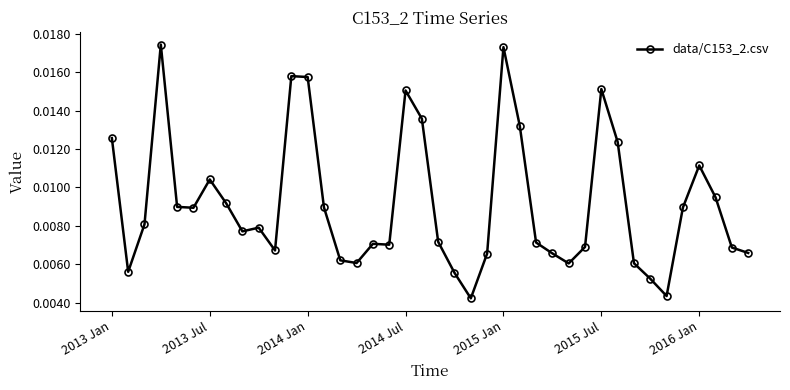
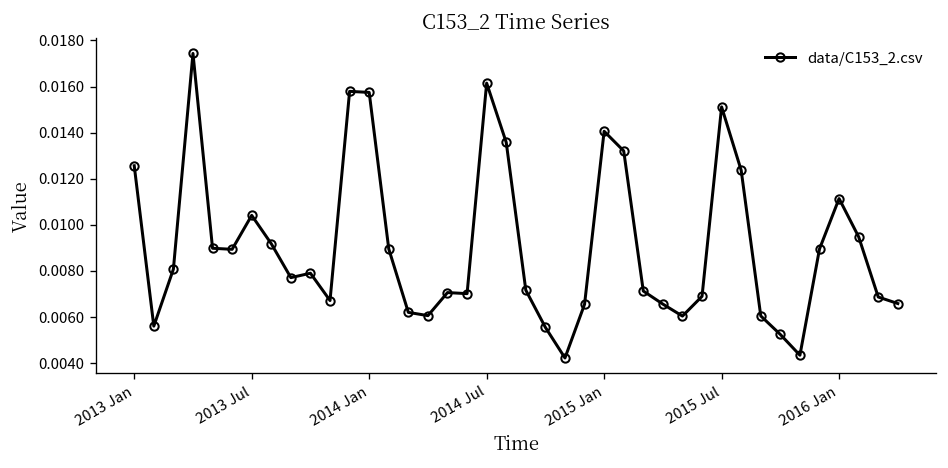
2014 Jul: 0.0150 -> 0.0161
2015 Jan: 0.0173 -> 0.0141
